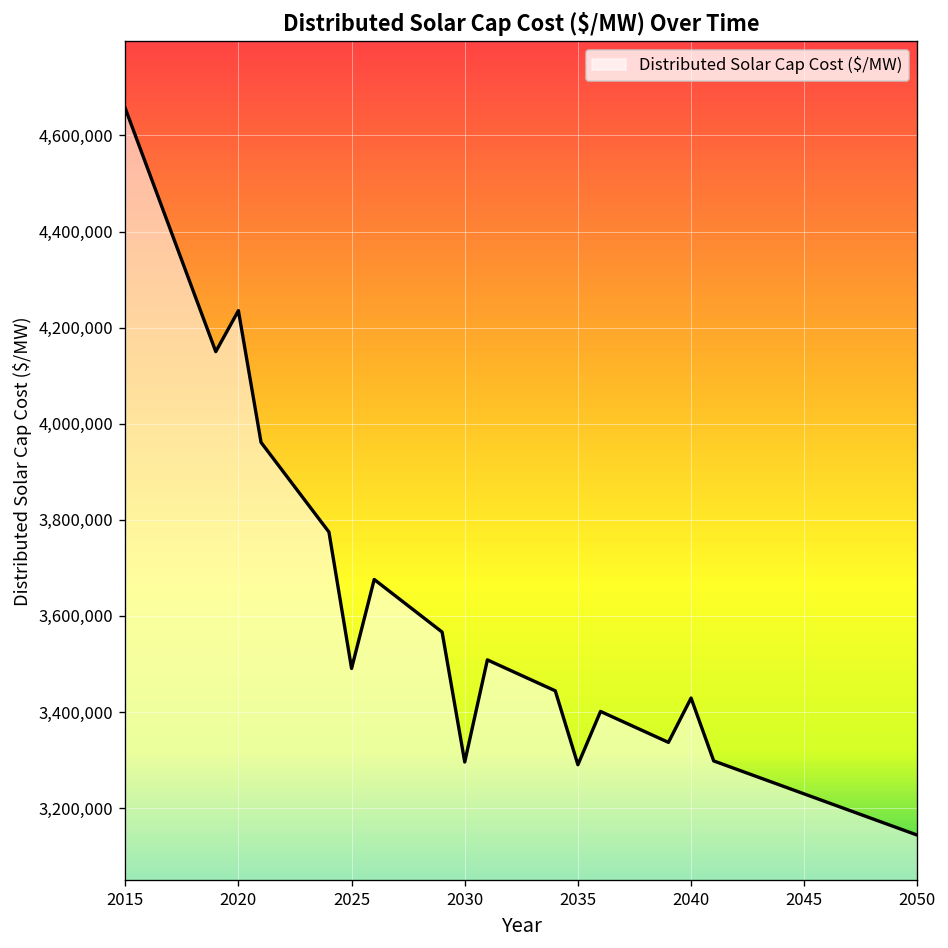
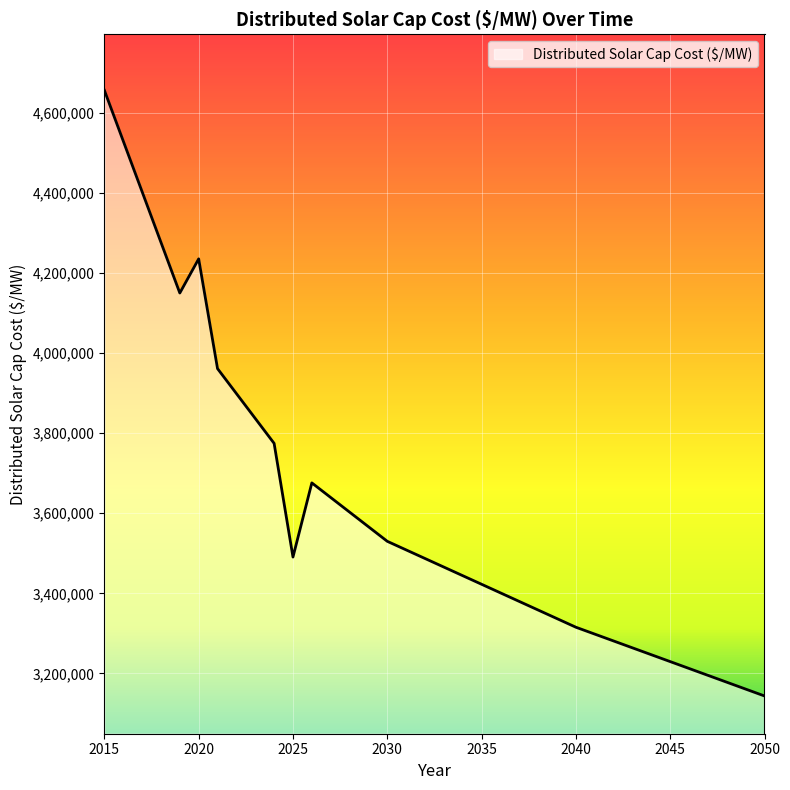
2030: 3,300,000 -> 3,530,000
2035: 3,290,000 -> 3,420,000
2040: 3,430,000 -> 3,320,000
